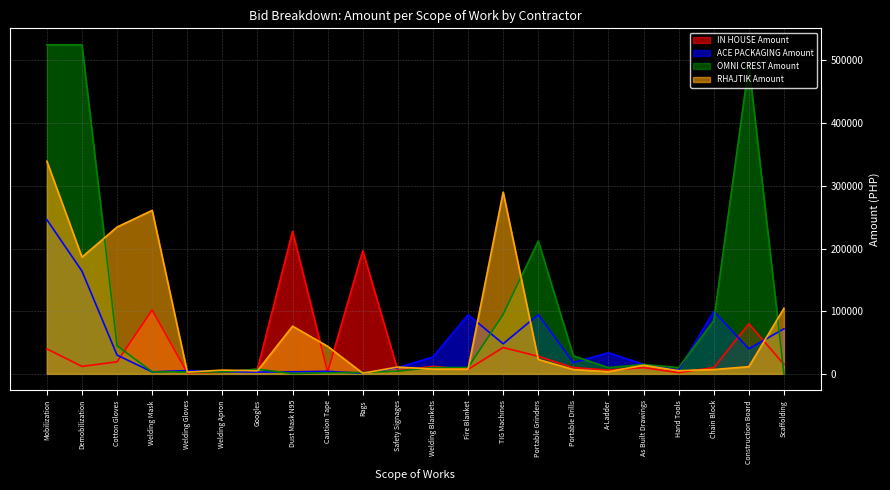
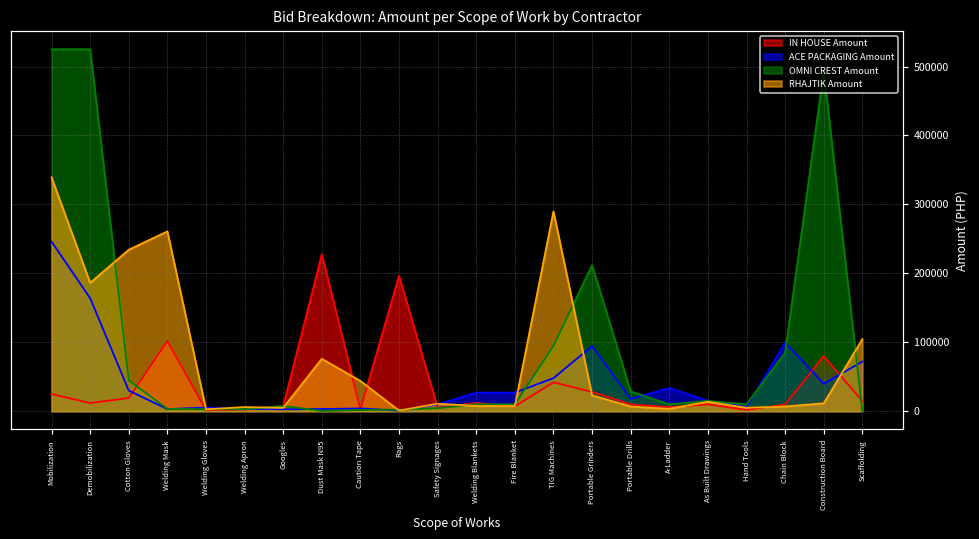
IN HOUSE Amount, Mobilization: 40000 -> 30000
ACE PACKAGING Amount, Fire Blanket: 90000 -> 30000
